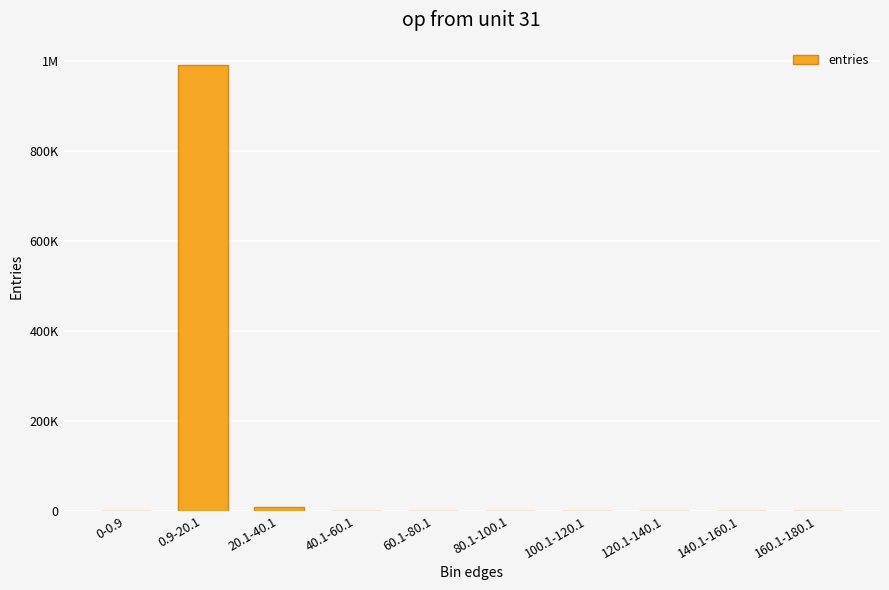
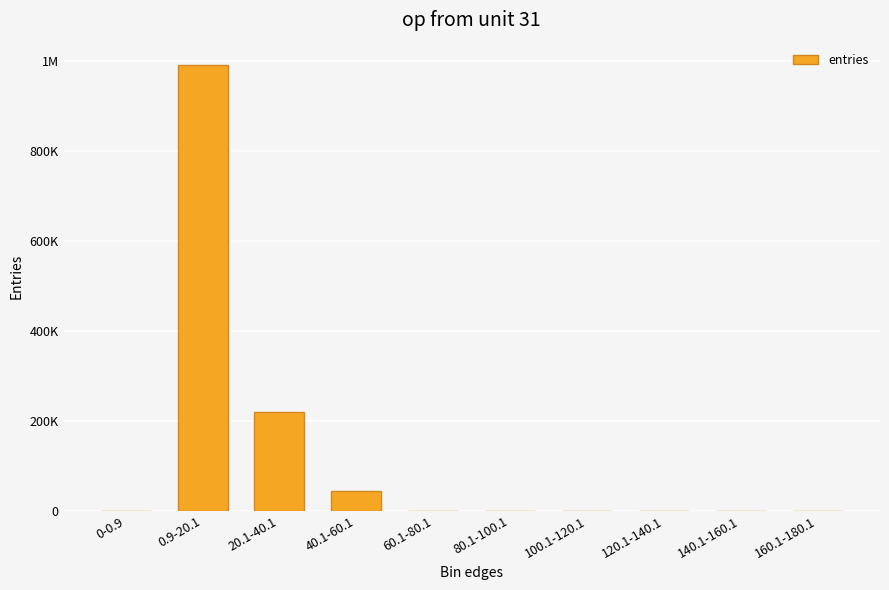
20.1-40.1: 10000 -> 220000
40.1-60.1: 0 -> 40000
